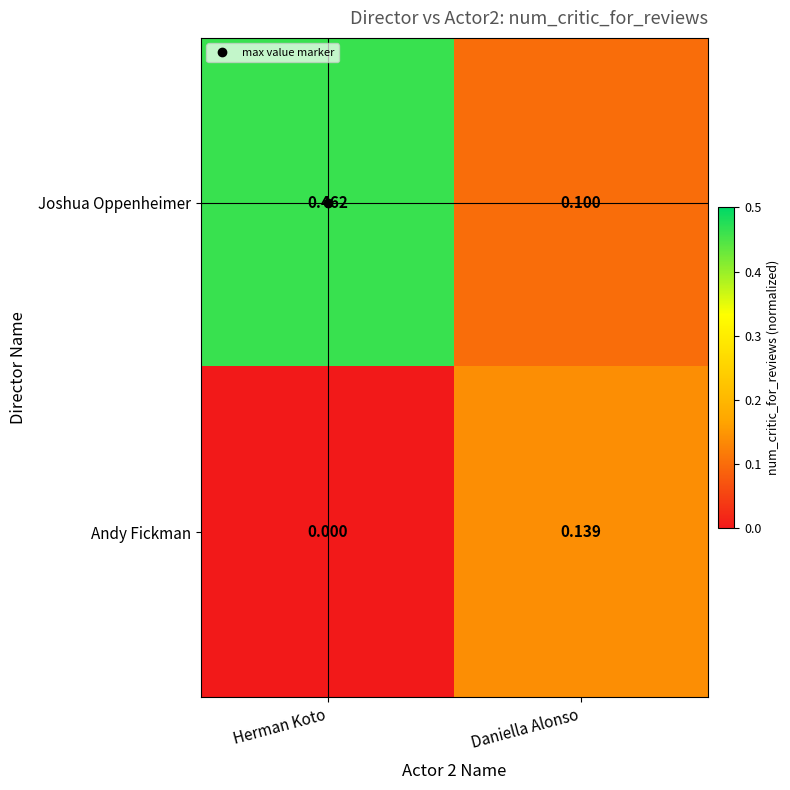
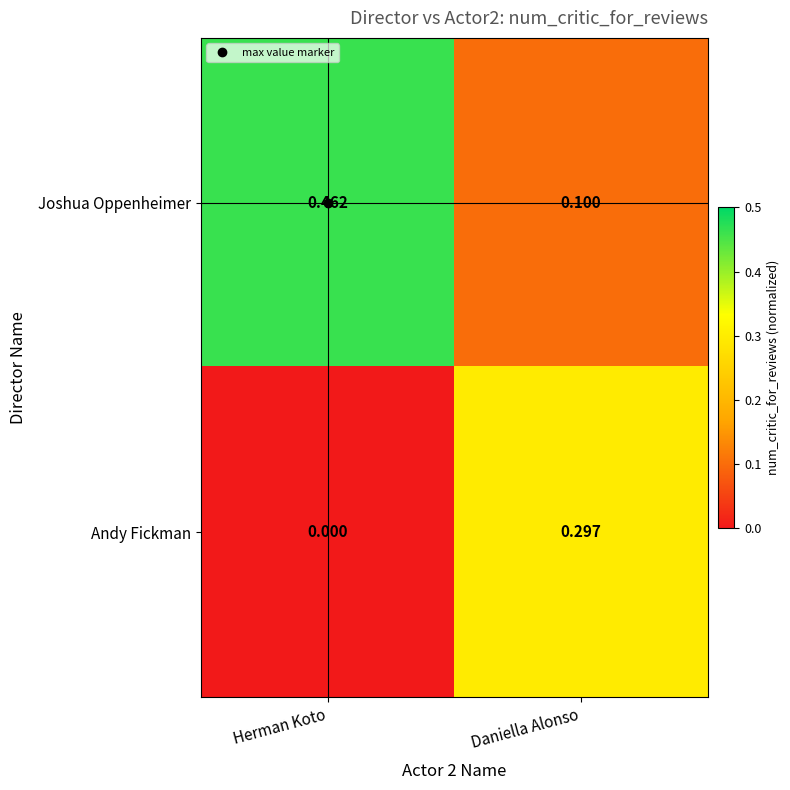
Andy Fickman, Daniella Alonso: 0.139 -> 0.297
